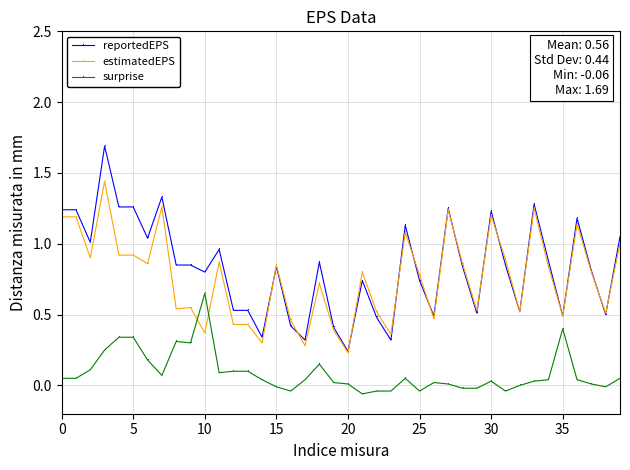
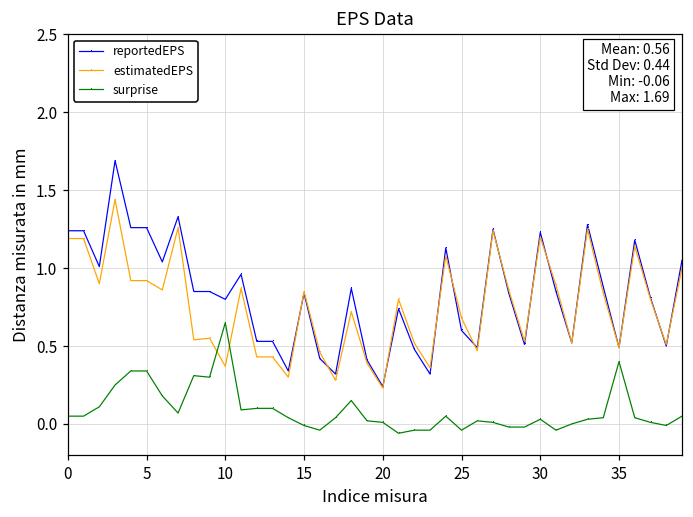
reportedEPS, 25: 0.74 -> 0.60
estimatedEPS, 25: 0.78 -> 0.68
